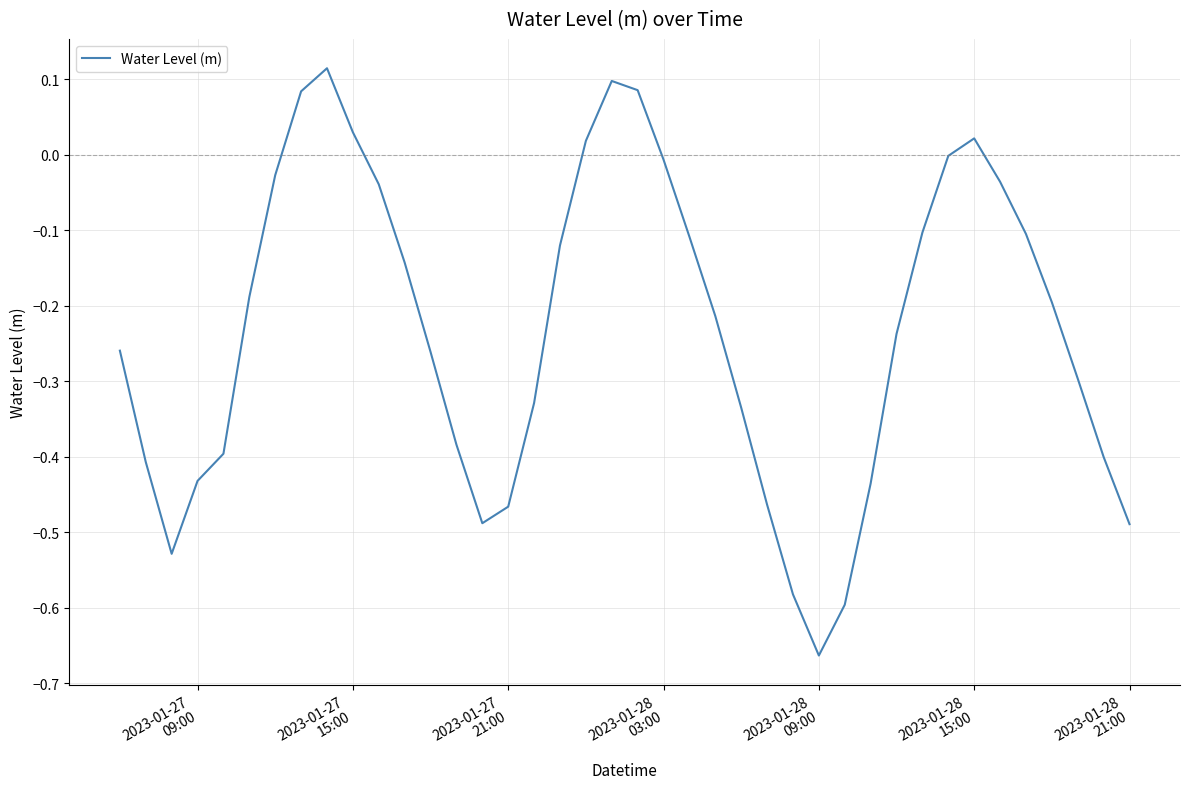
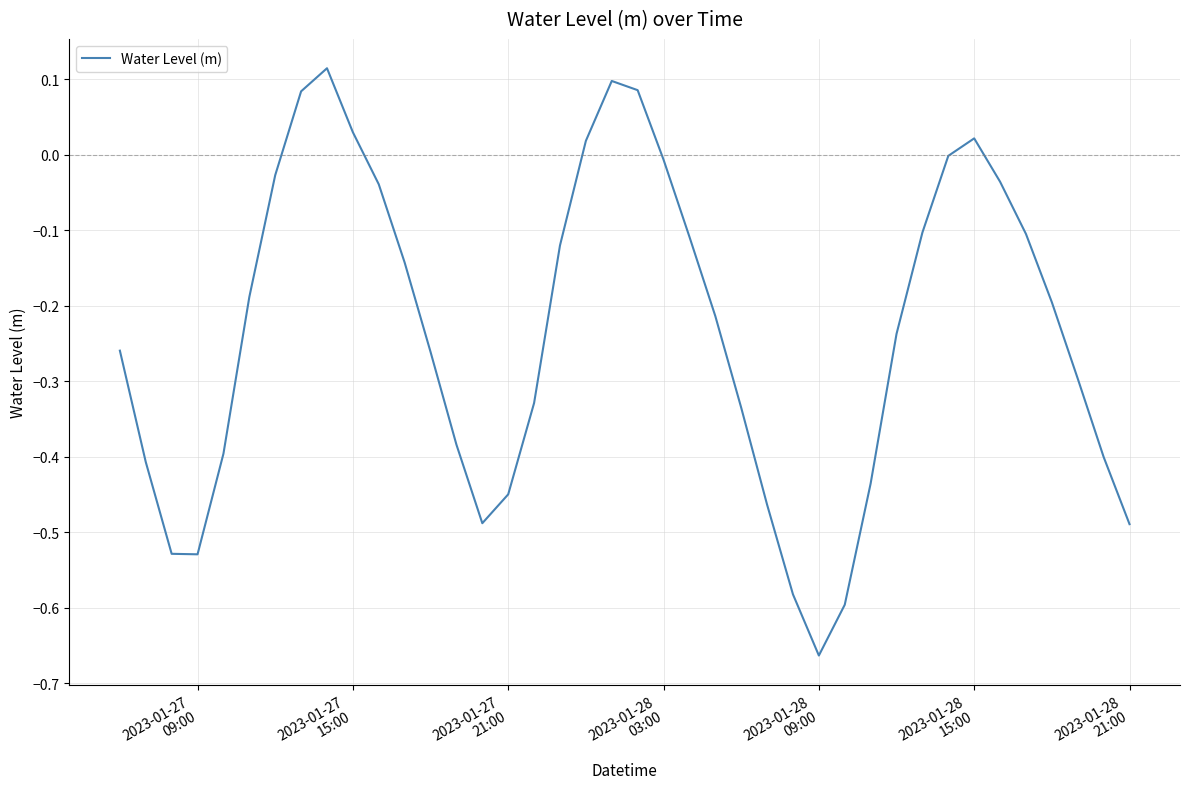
2023-01-27 09:00: -0.43 -> -0.53
2023-01-27 21:00: -0.47 -> -0.45
